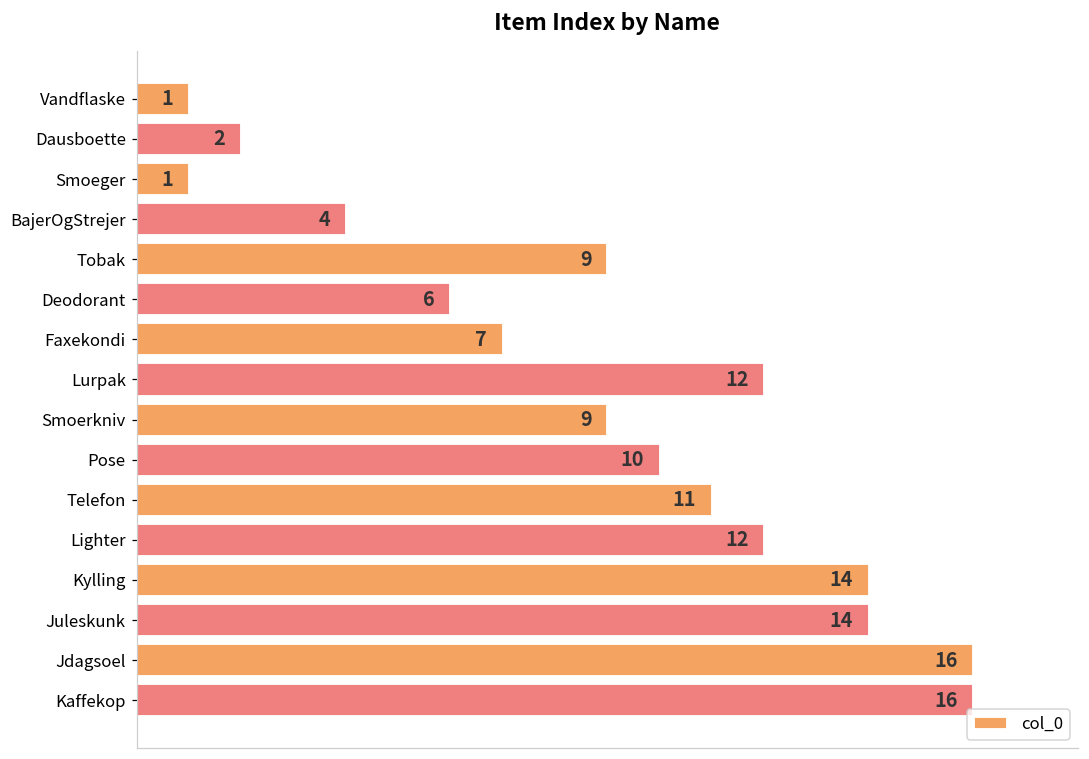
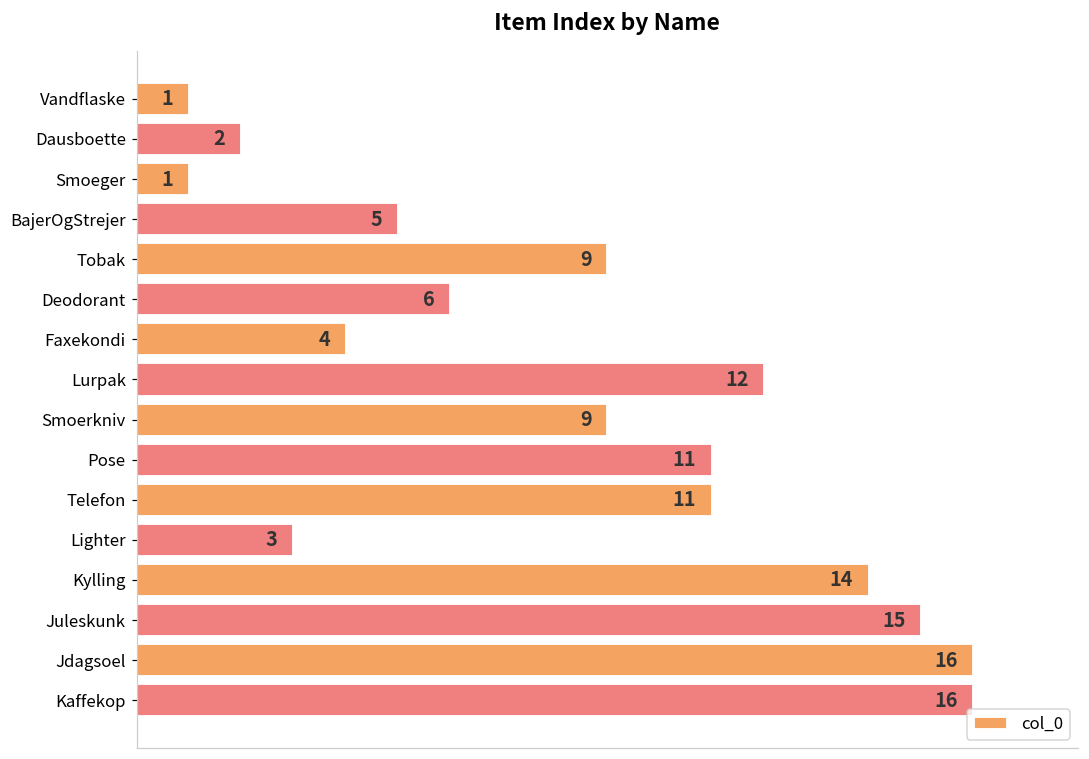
BajerOgStrejer: 4 -> 5
Faxekondi: 7 -> 4
Pose: 10 -> 11
Lighter: 12 -> 3
Juleskunk: 14 -> 15
